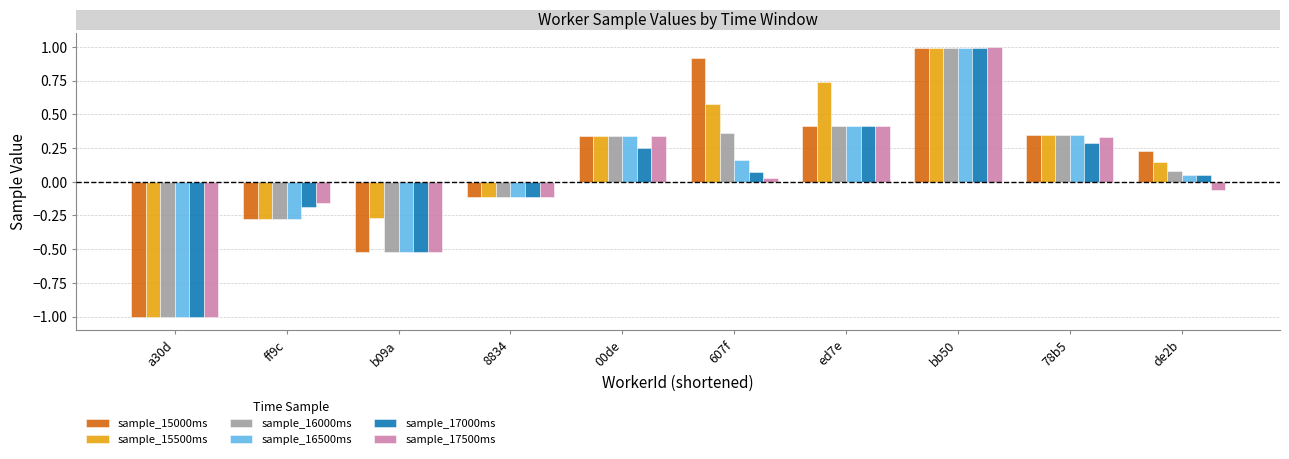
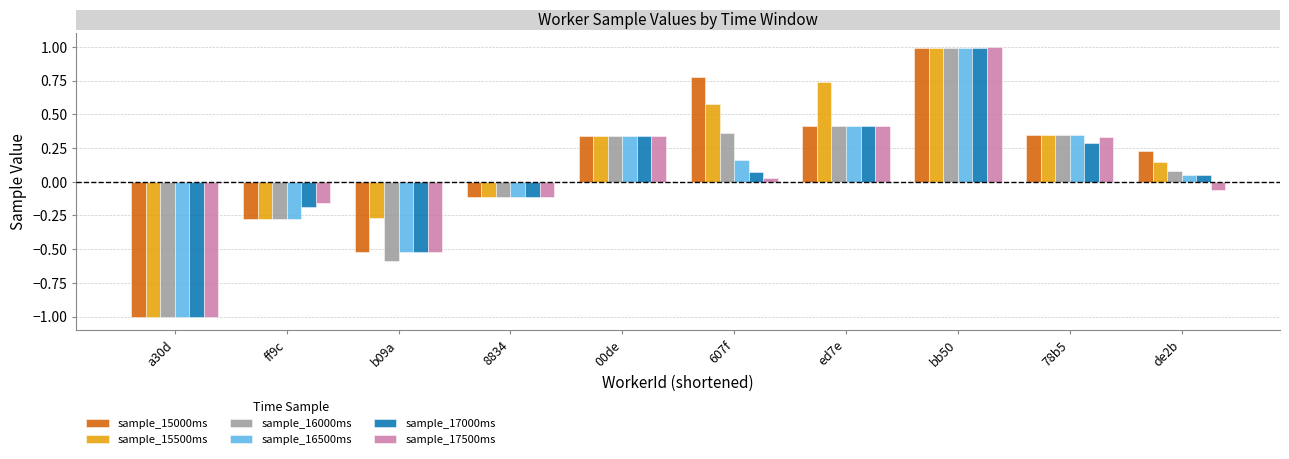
sample_16000ms, b09a: -0.52 -> -0.59
sample_17000ms, 00de: 0.25 -> 0.34
sample_15000ms, 607f: 0.92 -> 0.78
